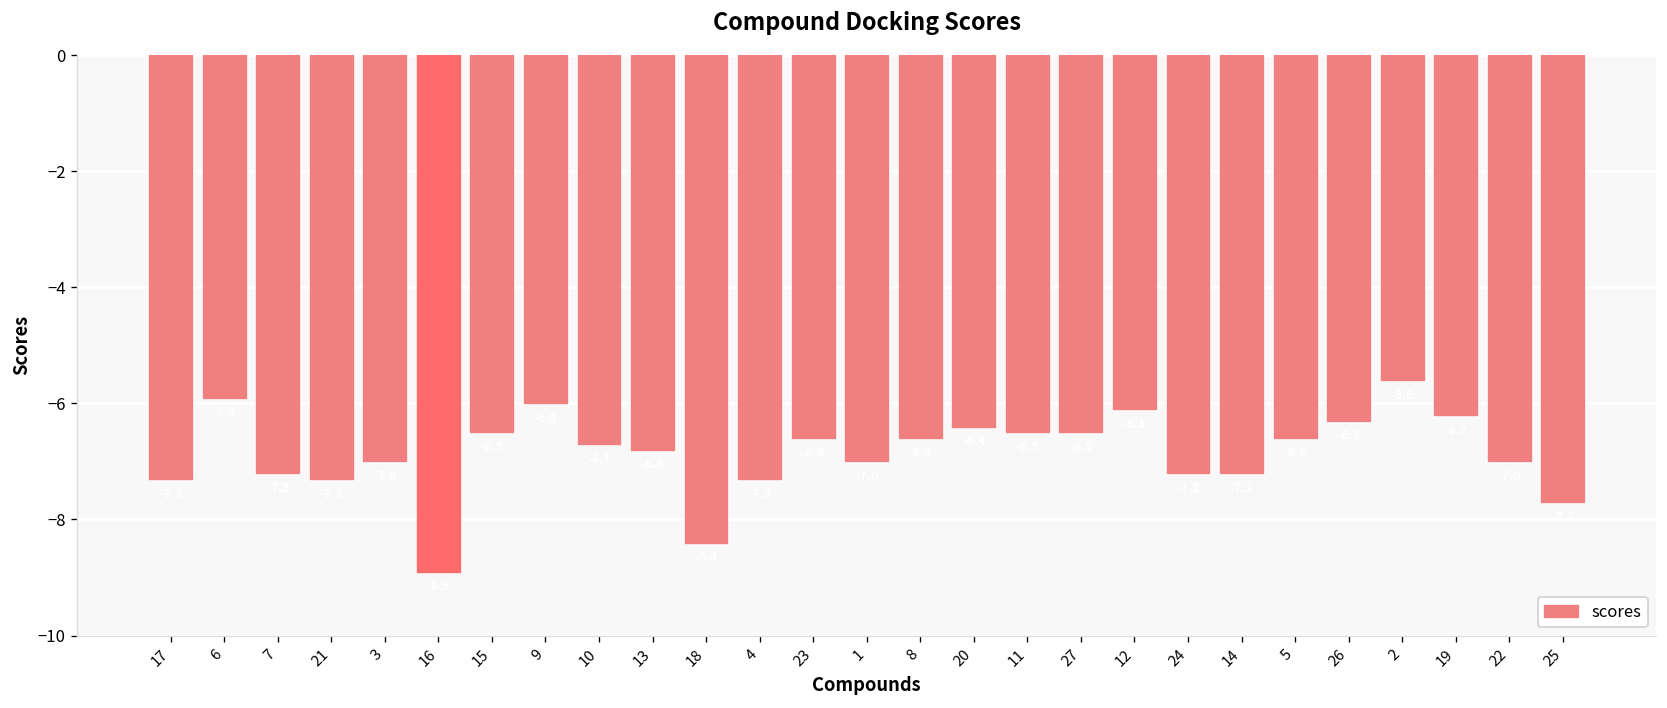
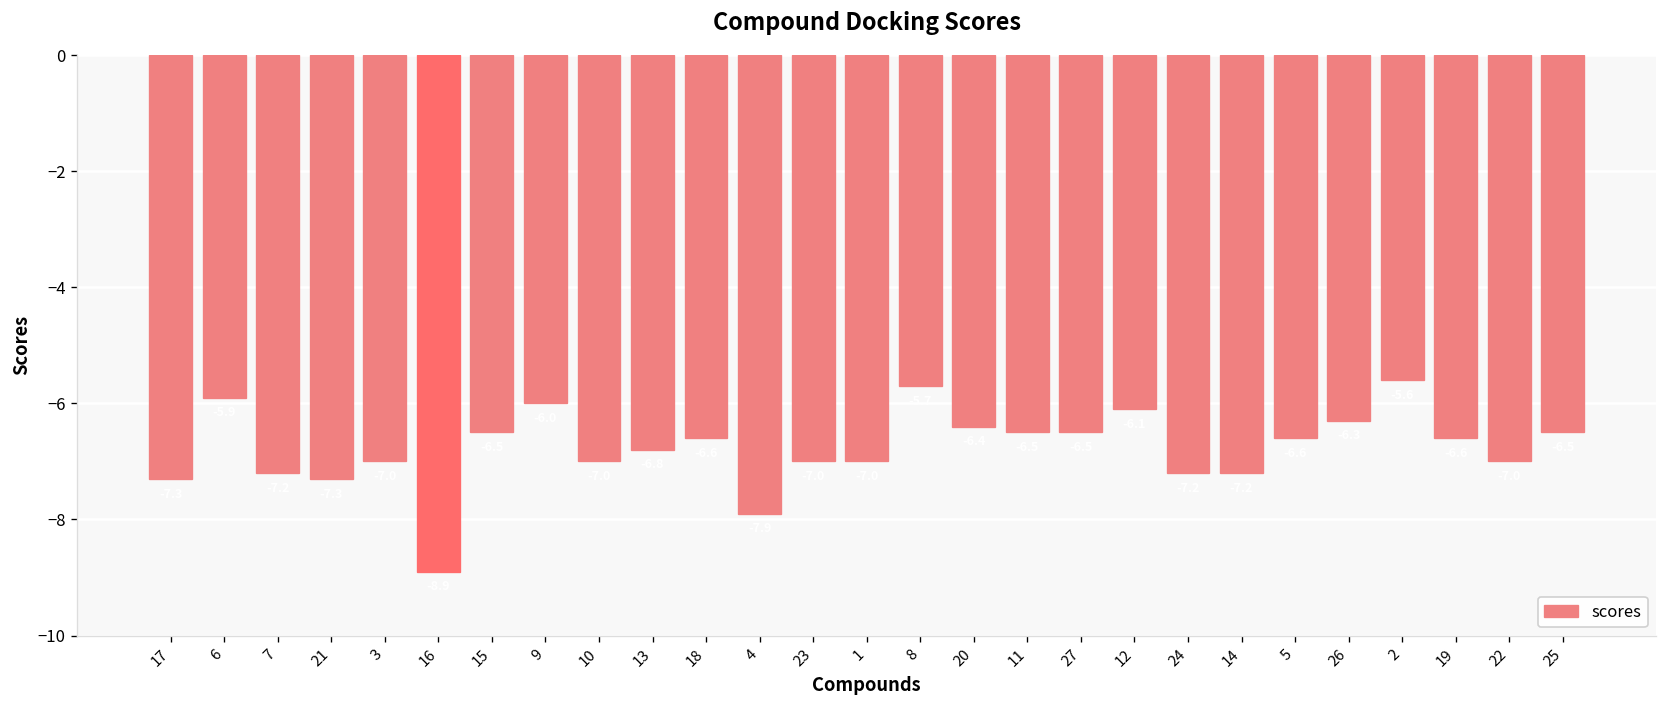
10: -6.7 -> -7.0
18: -8.4 -> -6.6
4: -7.3 -> -7.9
23: -6.6 -> -7.0
8: -6.6 -> -5.7
19: -6.2 -> -6.6
25: -7.7 -> -6.5
